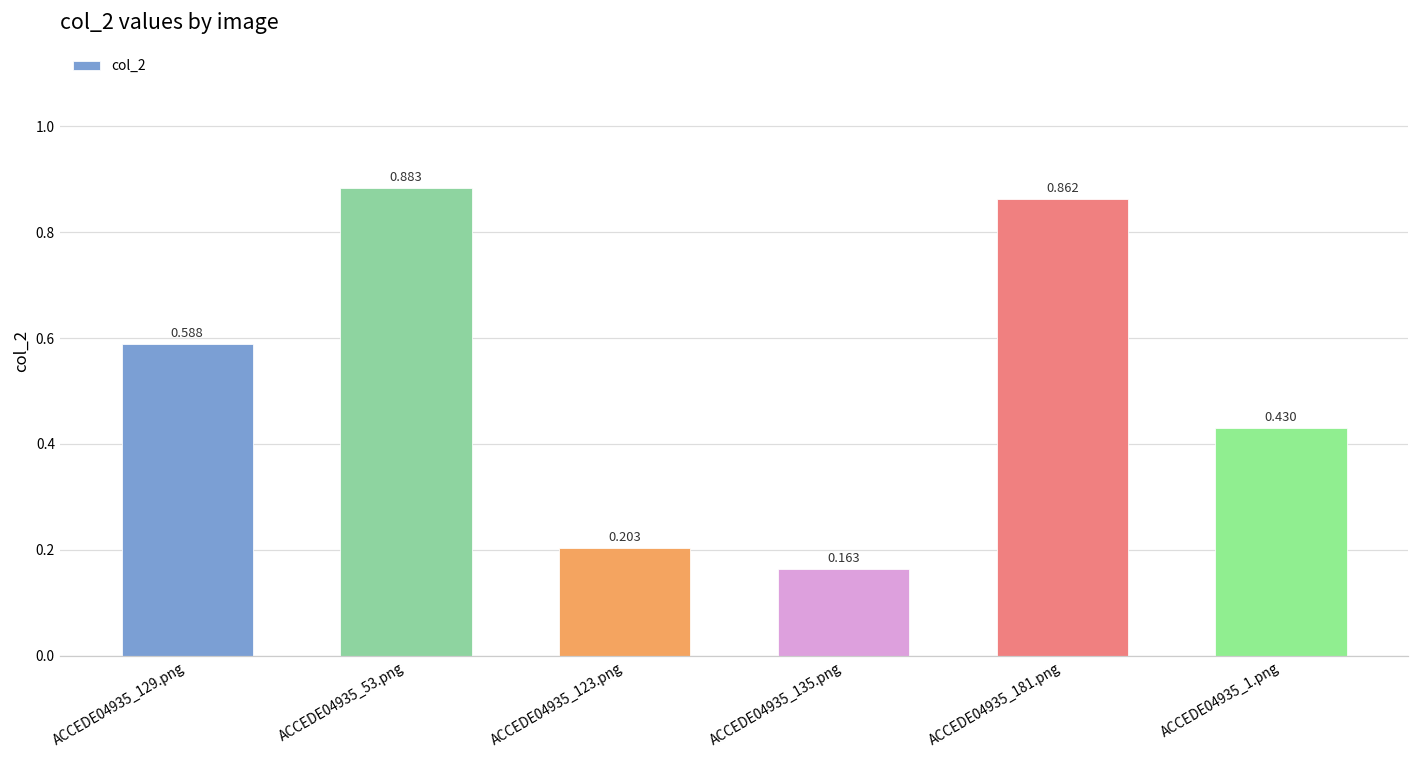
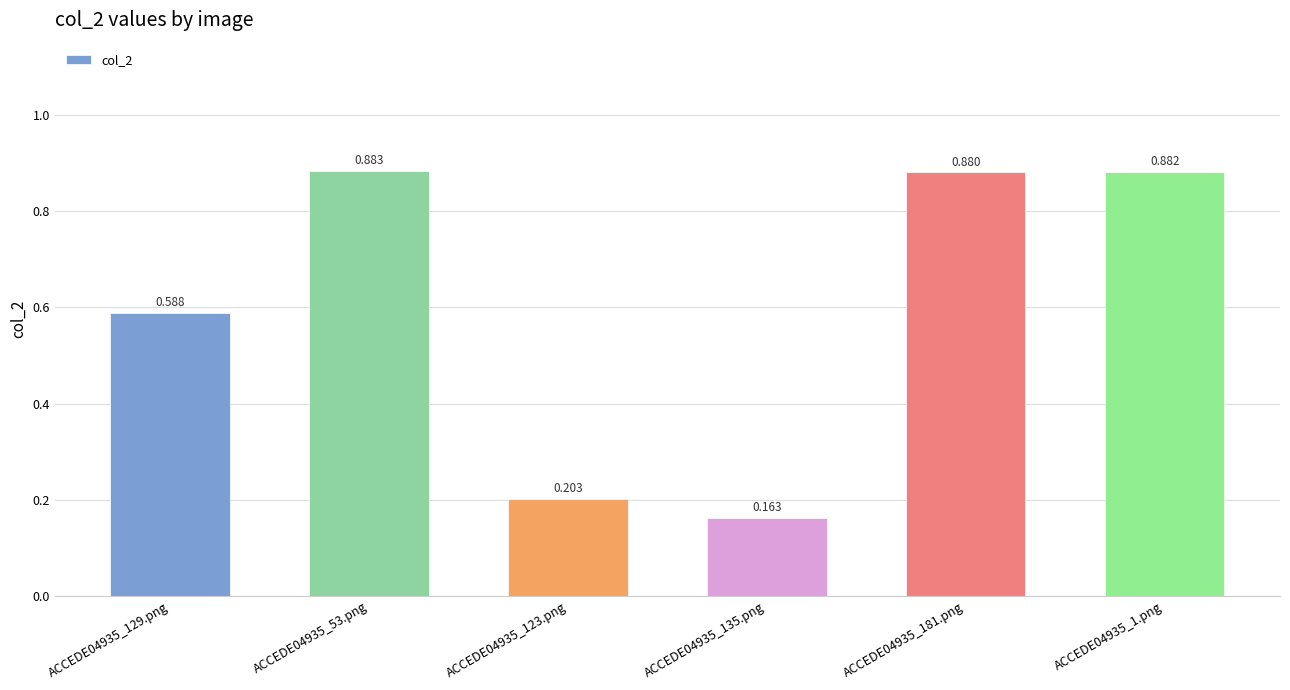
ACCEDE04935_181.png: 0.862 -> 0.880
ACCEDE04935_1.png: 0.430 -> 0.882
